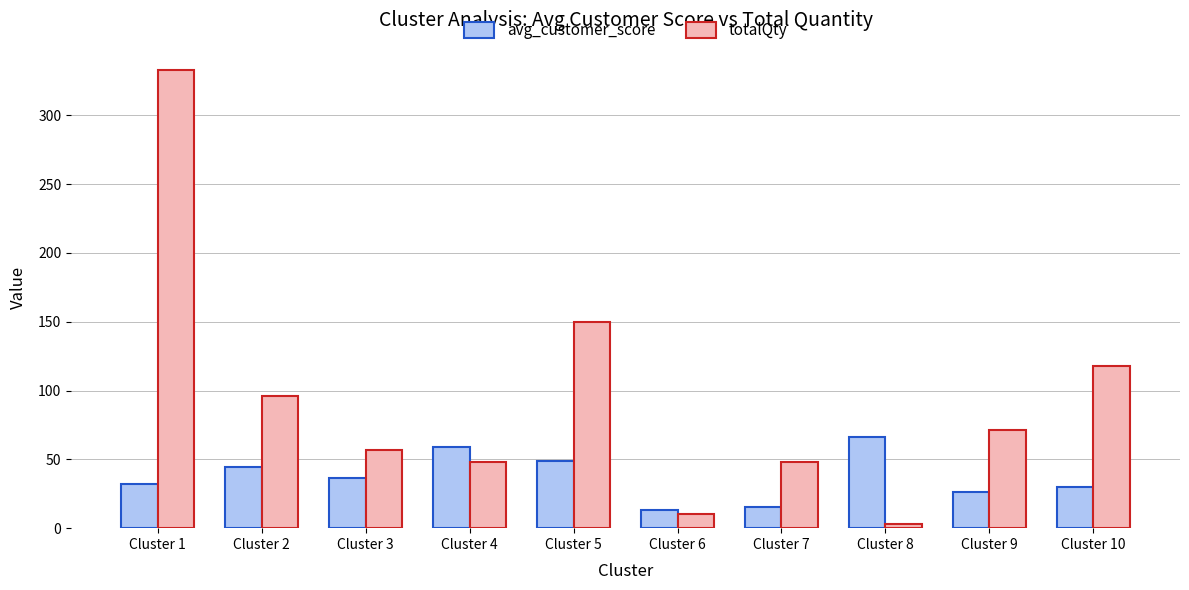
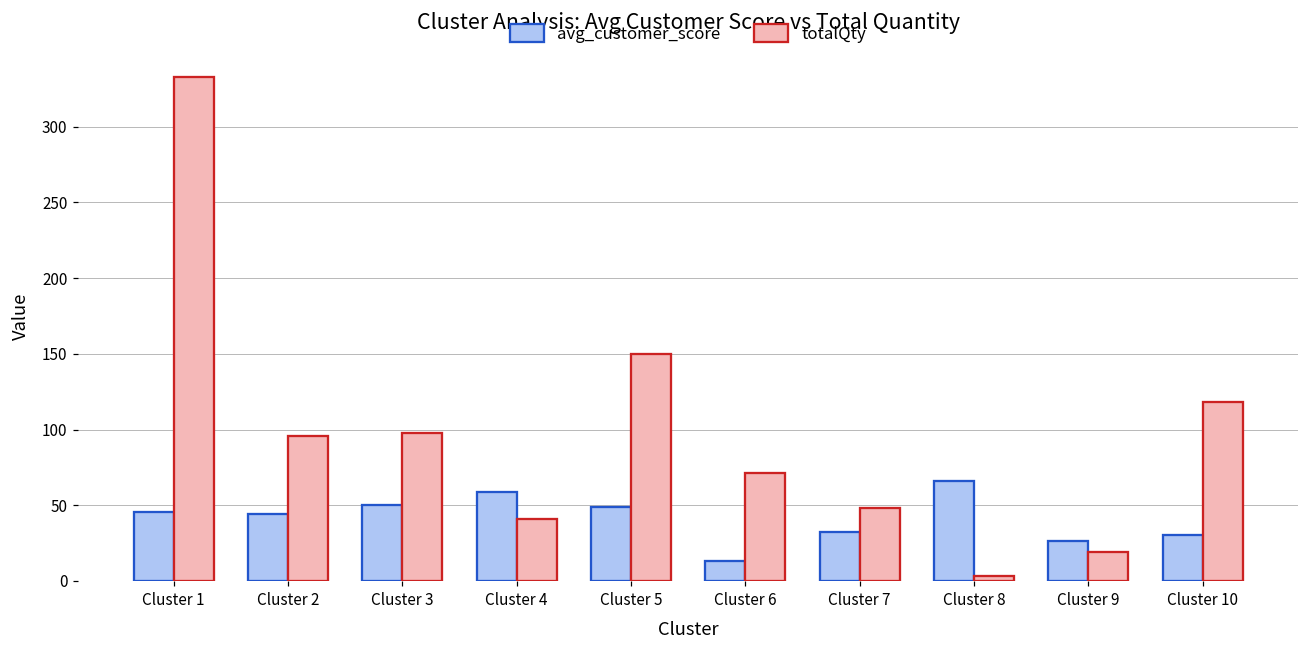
avg_customer_score, Cluster 1: 32 -> 45
avg_customer_score, Cluster 3: 36 -> 50
totalQty, Cluster 3: 57 -> 98
totalQty, Cluster 4: 48 -> 41
totalQty, Cluster 6: 10 -> 71
avg_customer_score, Cluster 7: 15 -> 32
totalQty, Cluster 9: 71 -> 19
